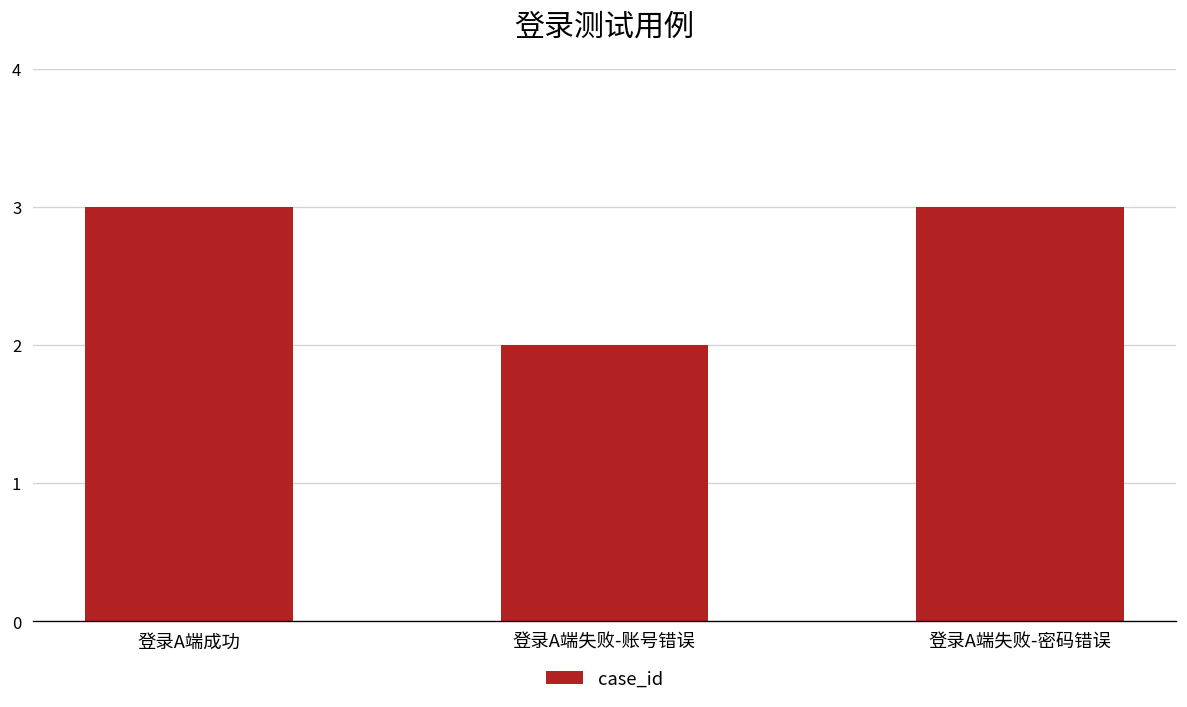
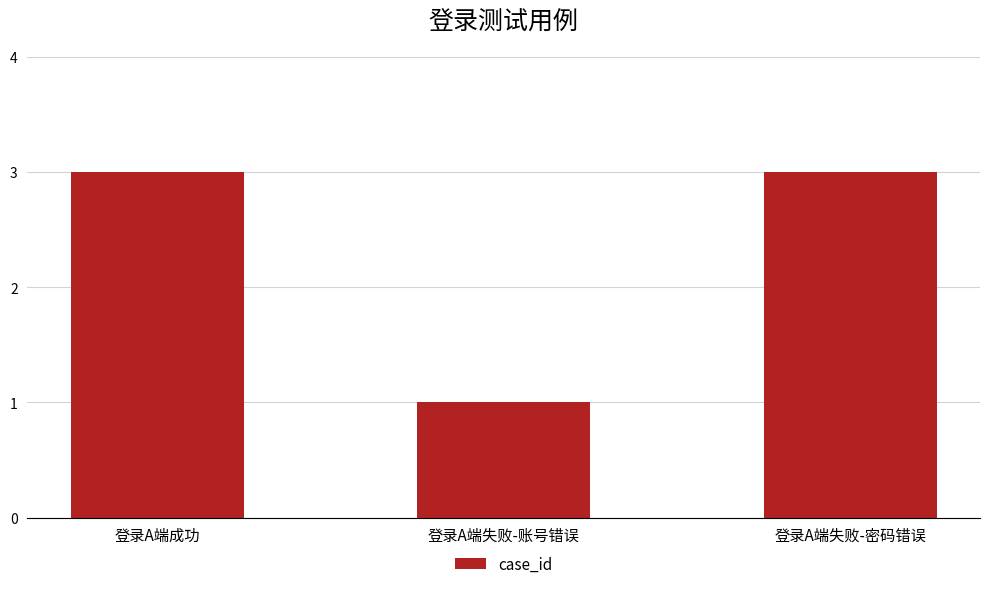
登录A端失败-账号错误: 2 -> 1
